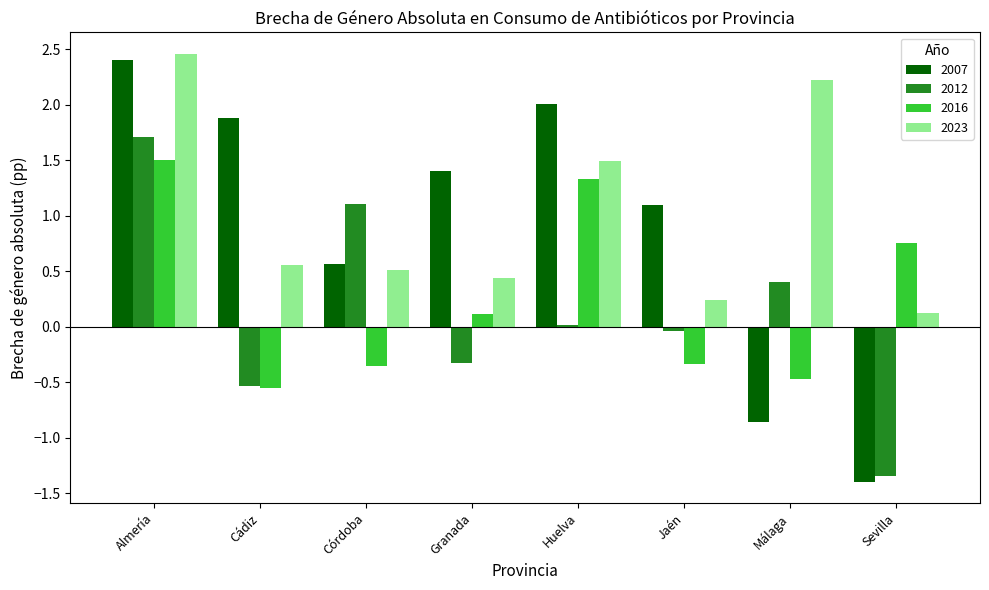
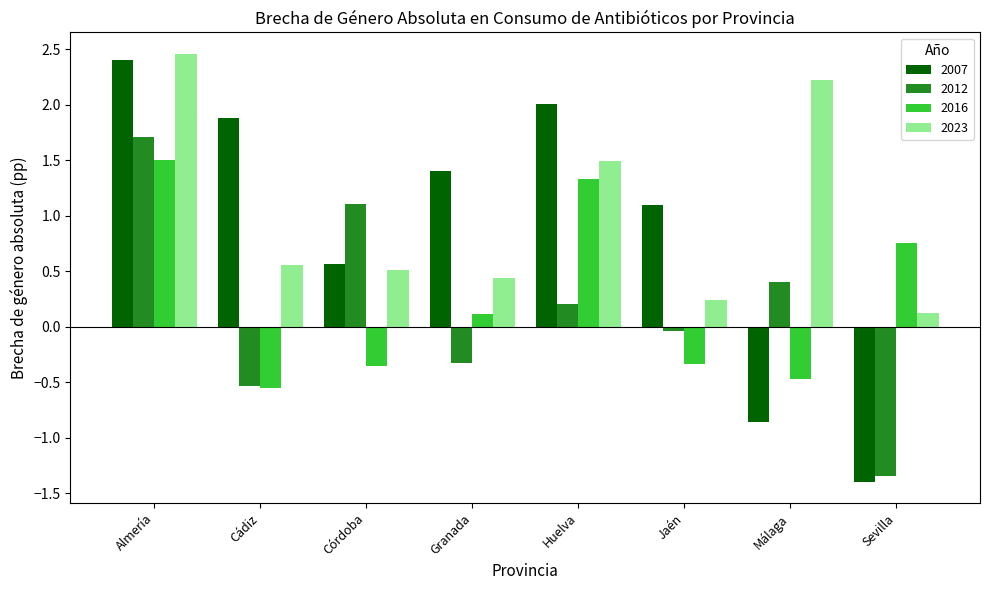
2012, Huelva: 0.02 -> 0.20
